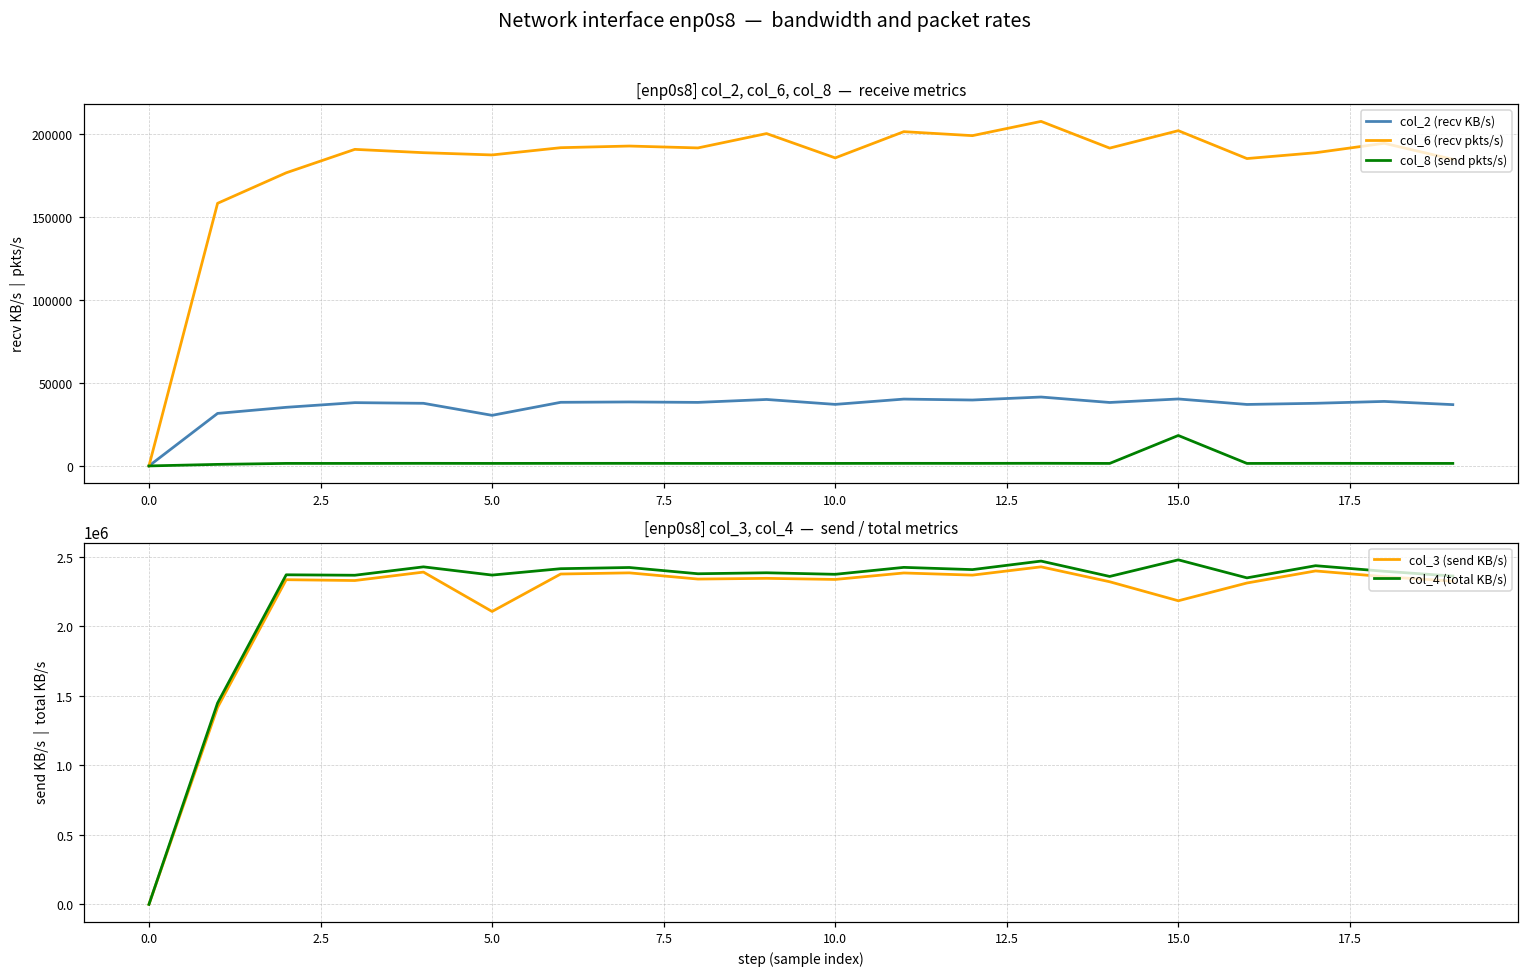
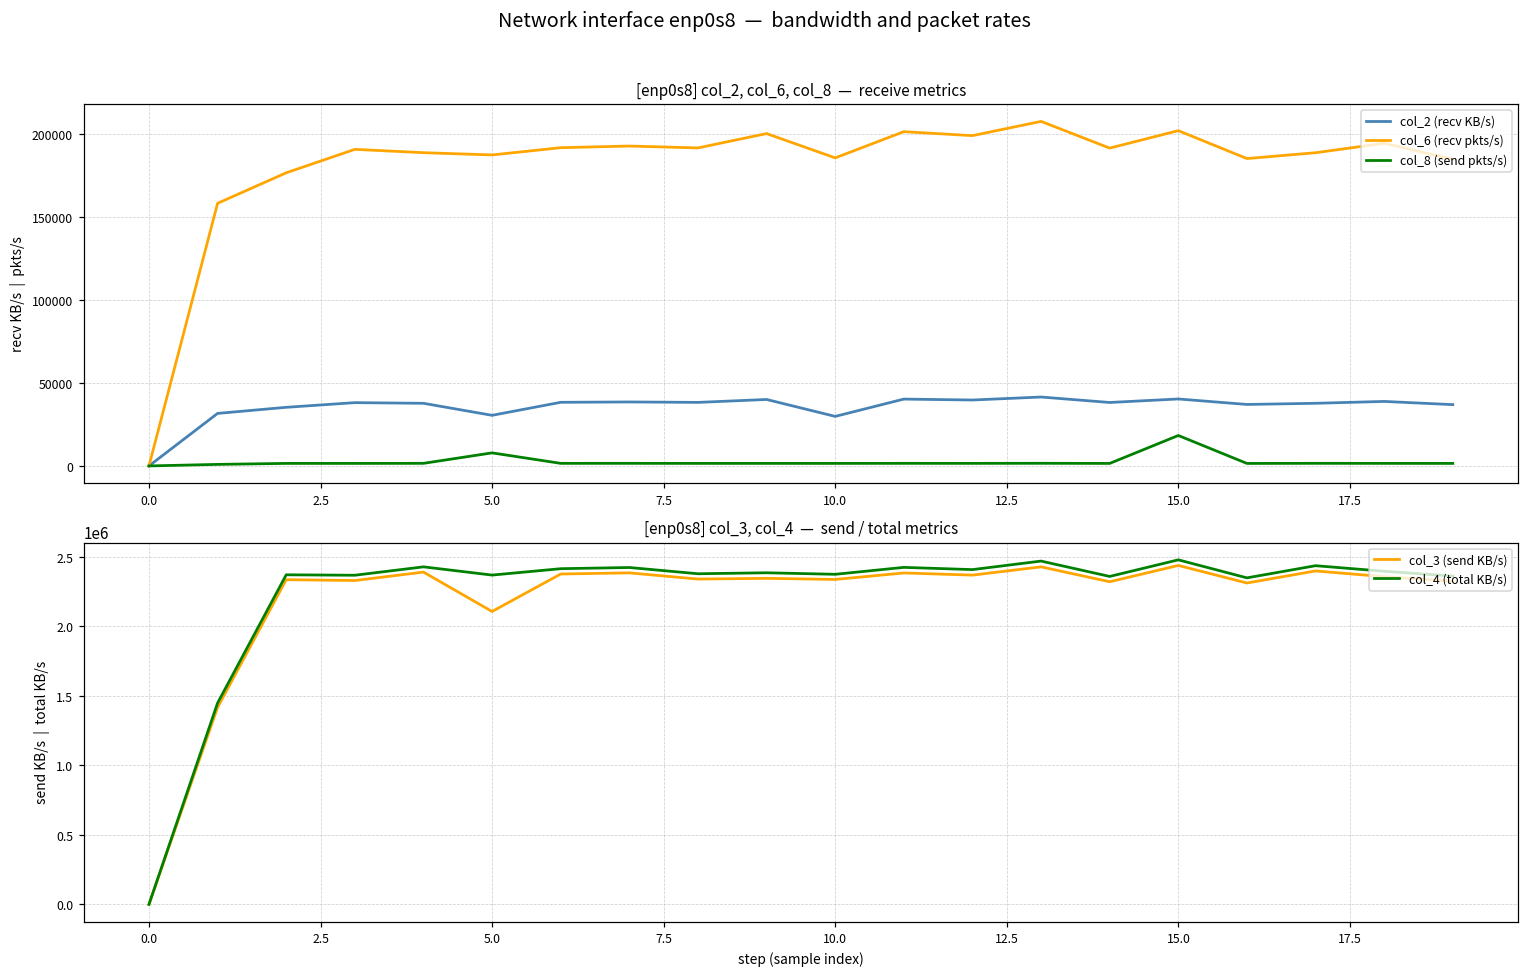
[enp0s8] col_2, col_6, col_8 — receive metrics, col_8 (send pkts/s), 5.0: 2000 -> 8000
[enp0s8] col_2, col_6, col_8 — receive metrics, col_2 (recv KB/s), 10.0: 37000 -> 30000
[enp0s8] col_3, col_4 — send / total metrics, col_3 (send KB/s), 15.0: 2180000 -> 2440000
